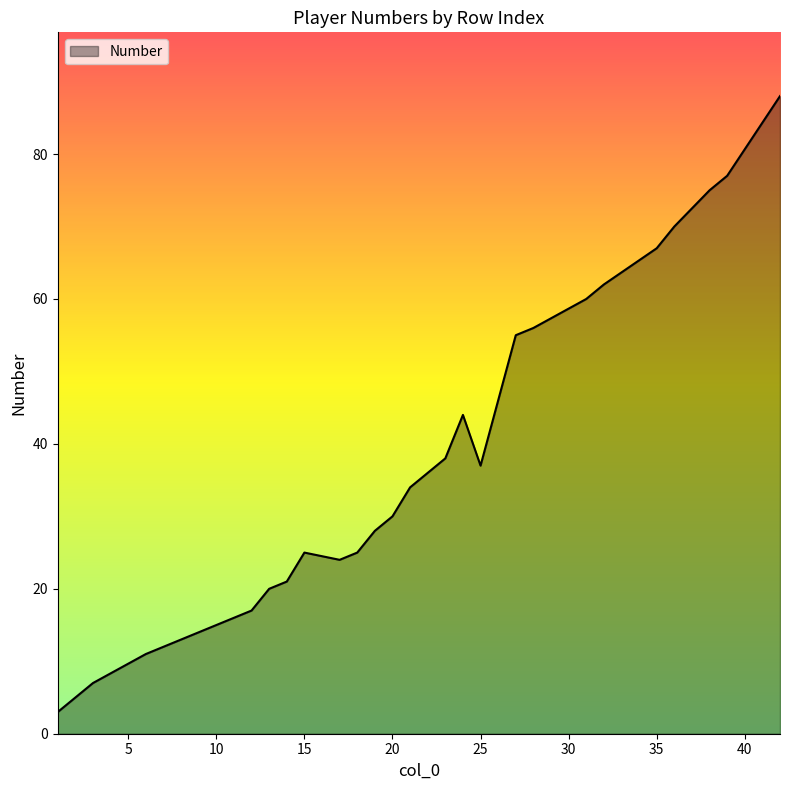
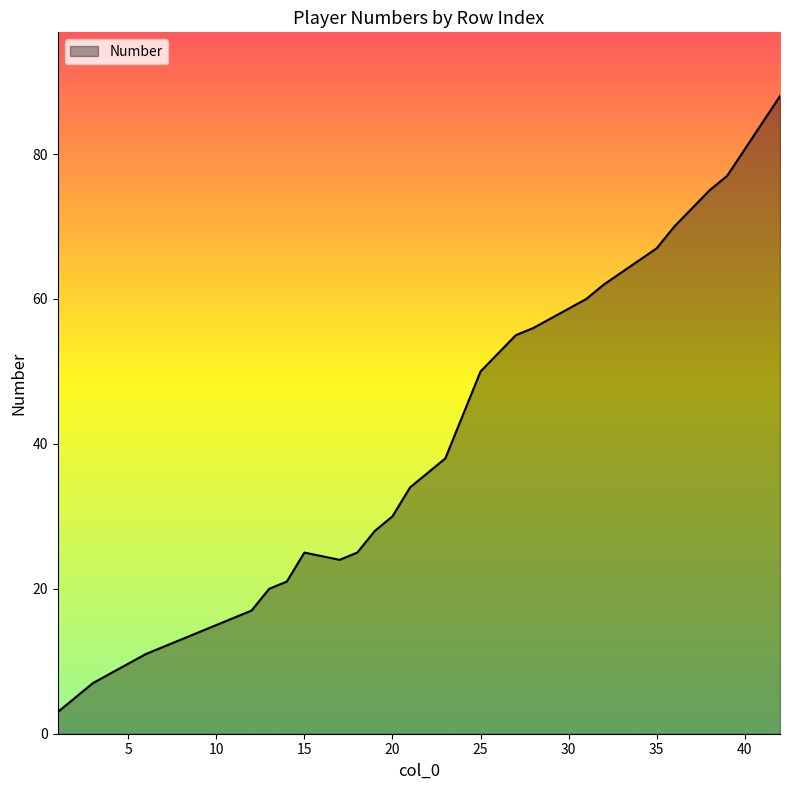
25: 37 -> 50
